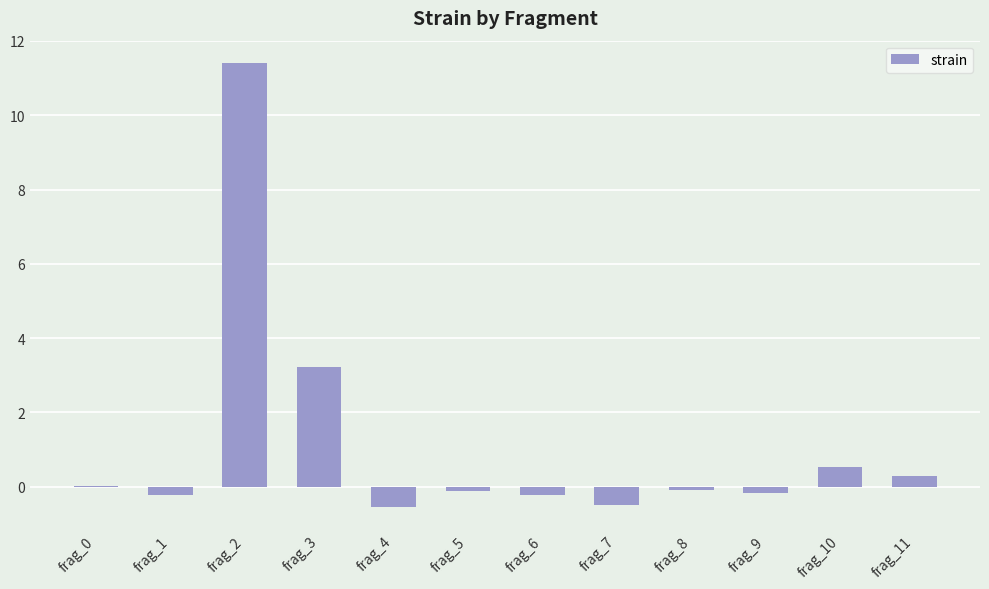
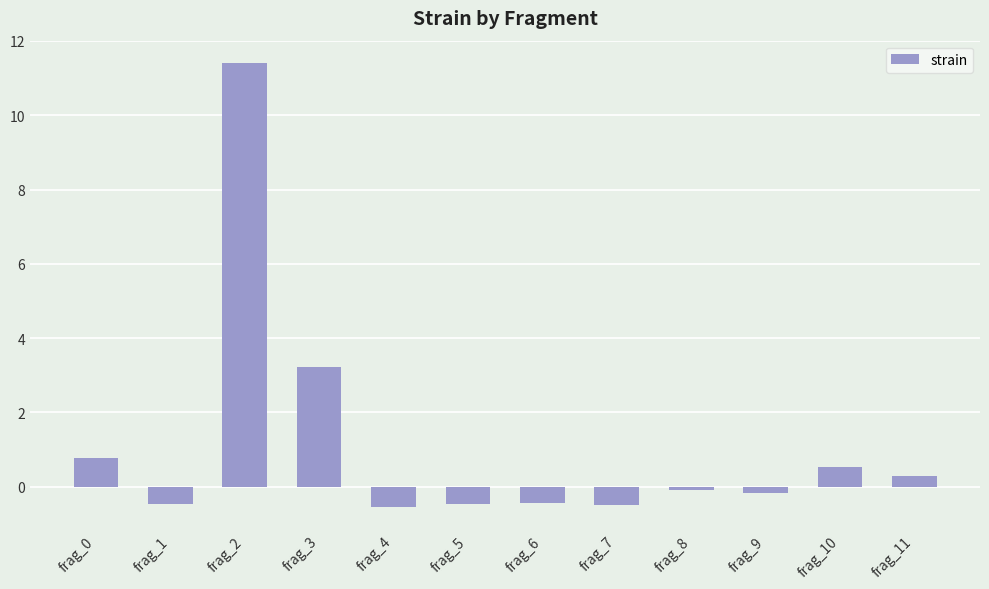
frag_0: 0.0 -> 0.8
frag_1: -0.2 -> -0.5
frag_5: -0.1 -> -0.5
frag_6: -0.2 -> -0.4
